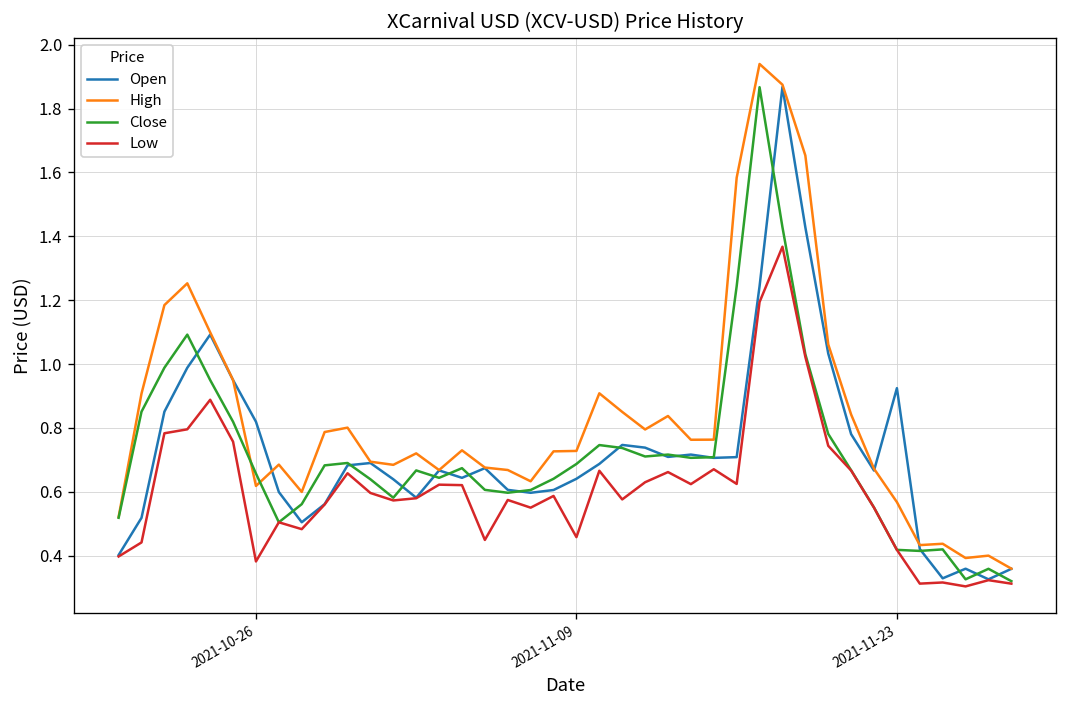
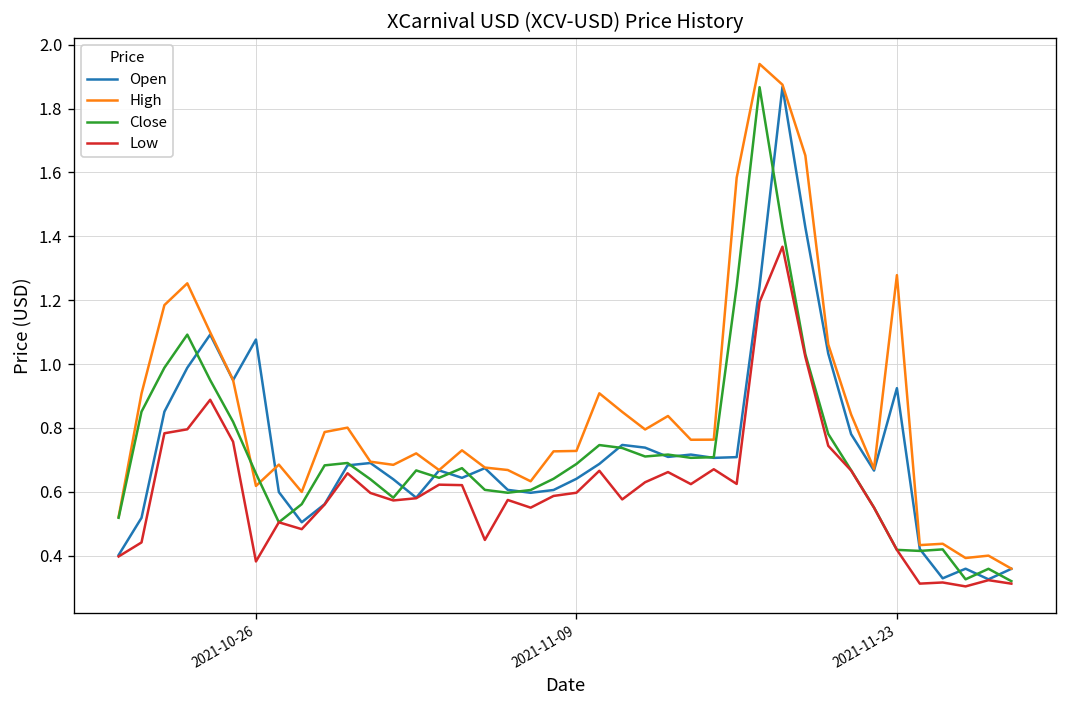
Open, 2021-10-26: 0.82 -> 1.08
Low, 2021-11-09: 0.46 -> 0.60
High, 2021-11-23: 0.57 -> 1.28
